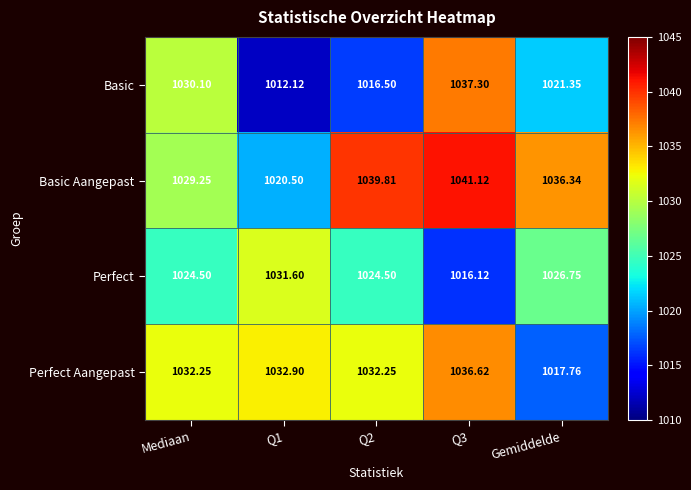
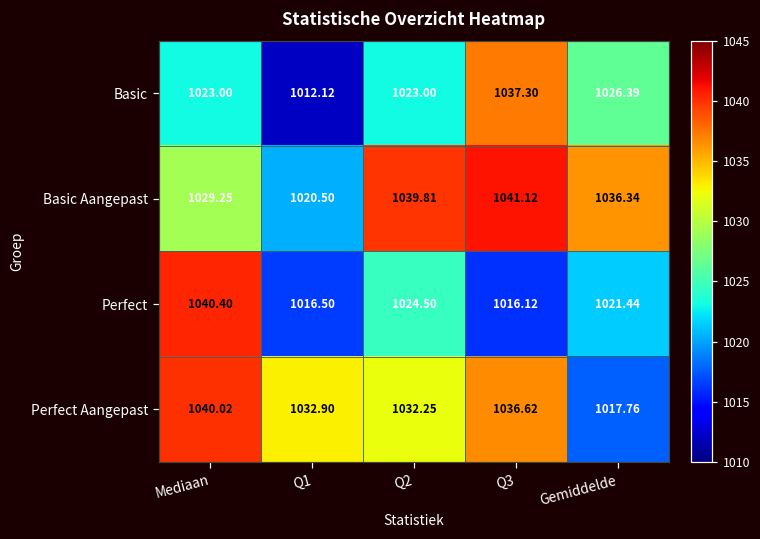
Basic, Mediaan: 1030.10 -> 1023.00
Basic, Q2: 1016.50 -> 1023.00
Basic, Gemiddelde: 1021.35 -> 1026.39
Perfect, Mediaan: 1024.50 -> 1040.40
Perfect, Q1: 1031.60 -> 1016.50
Perfect, Gemiddelde: 1026.75 -> 1021.44
Perfect Aangepast, Mediaan: 1032.25 -> 1040.02
